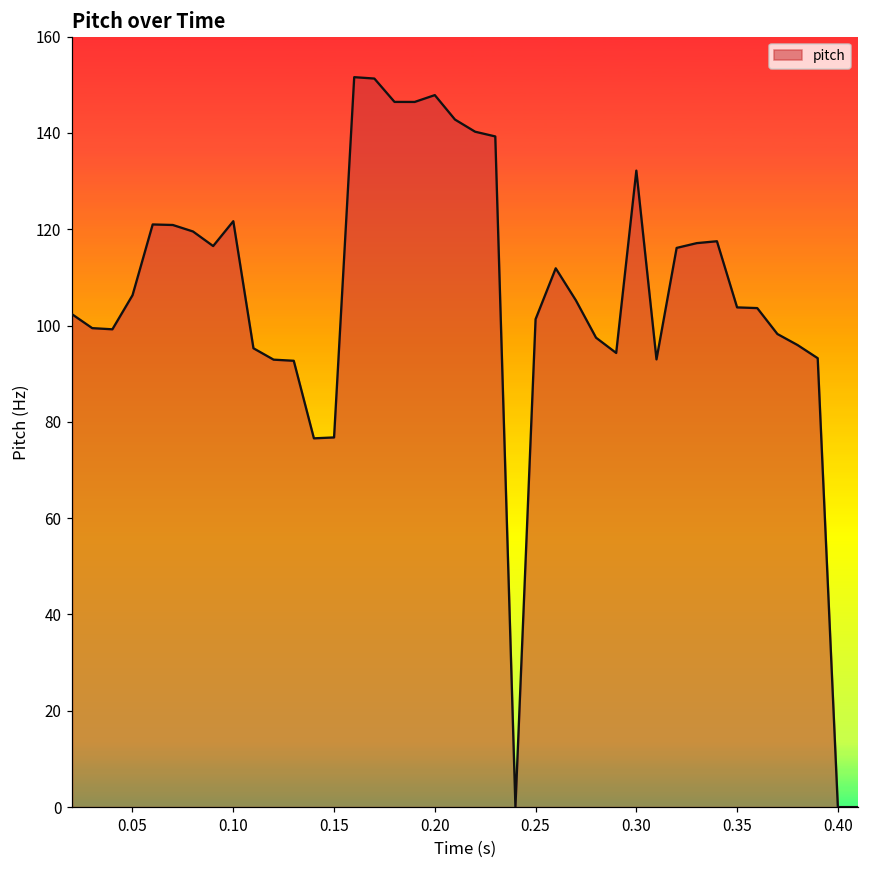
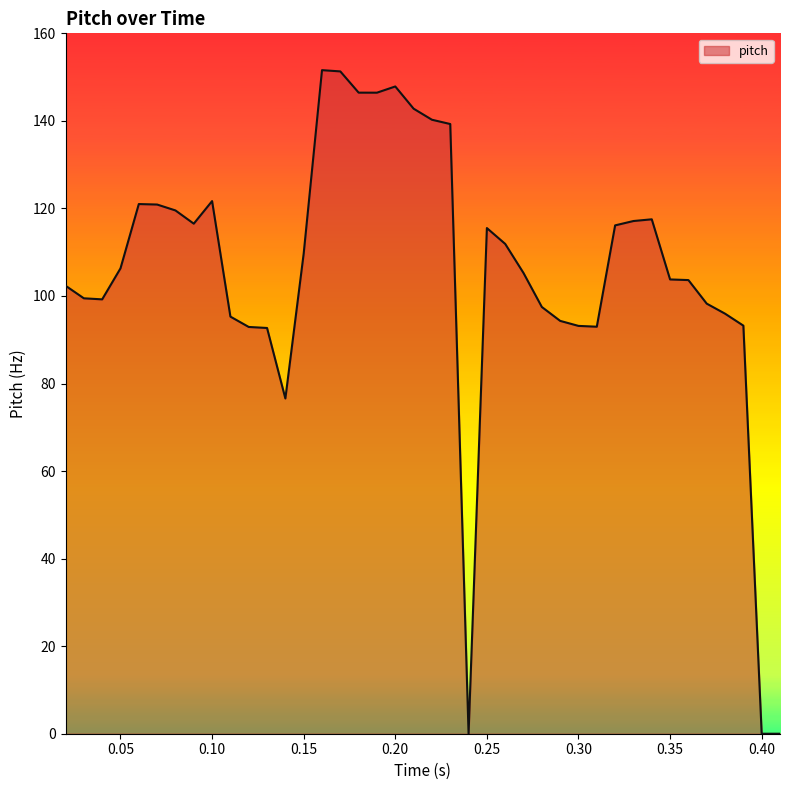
0.15: 77 -> 110
0.25: 101 -> 116
0.30: 132 -> 93
